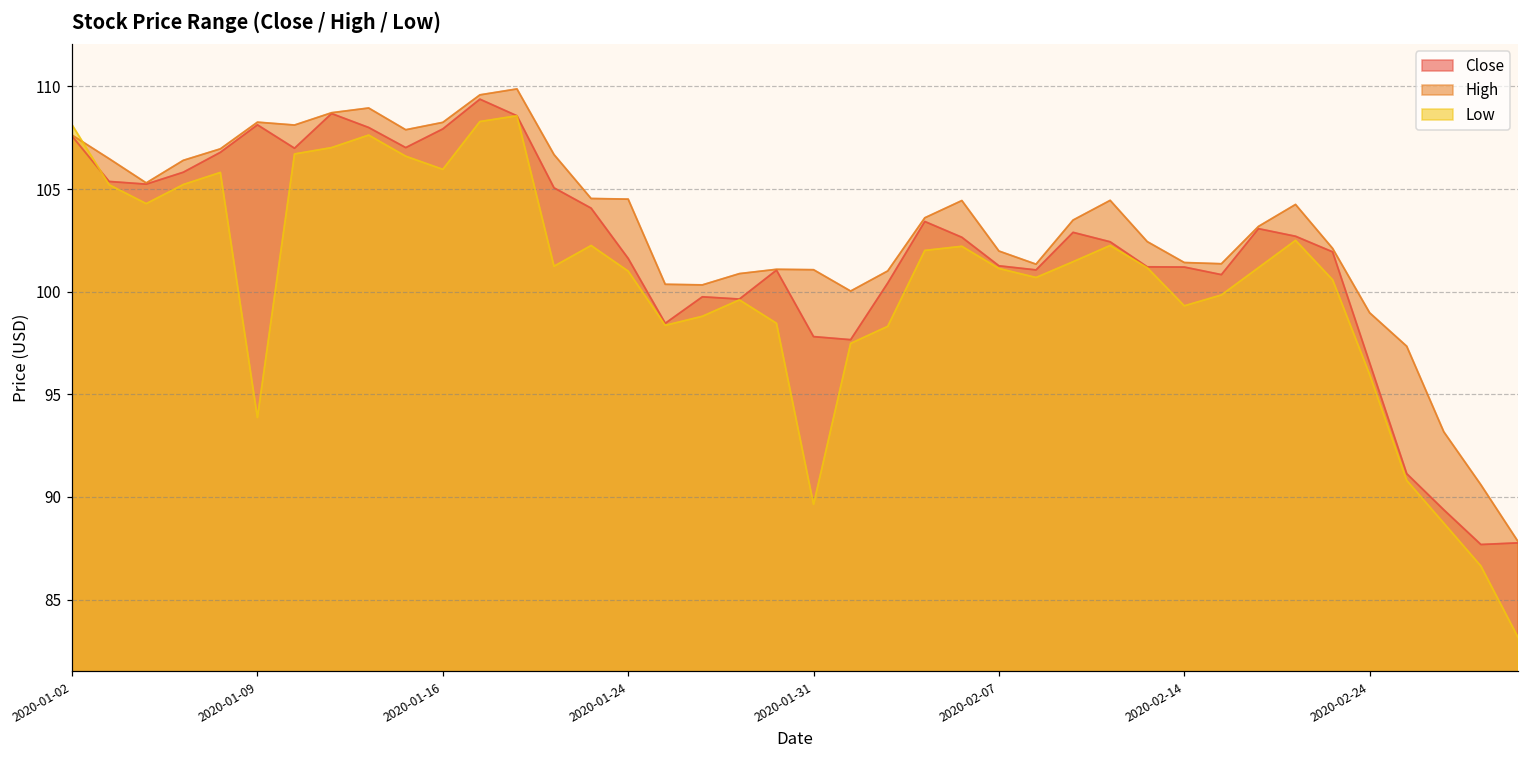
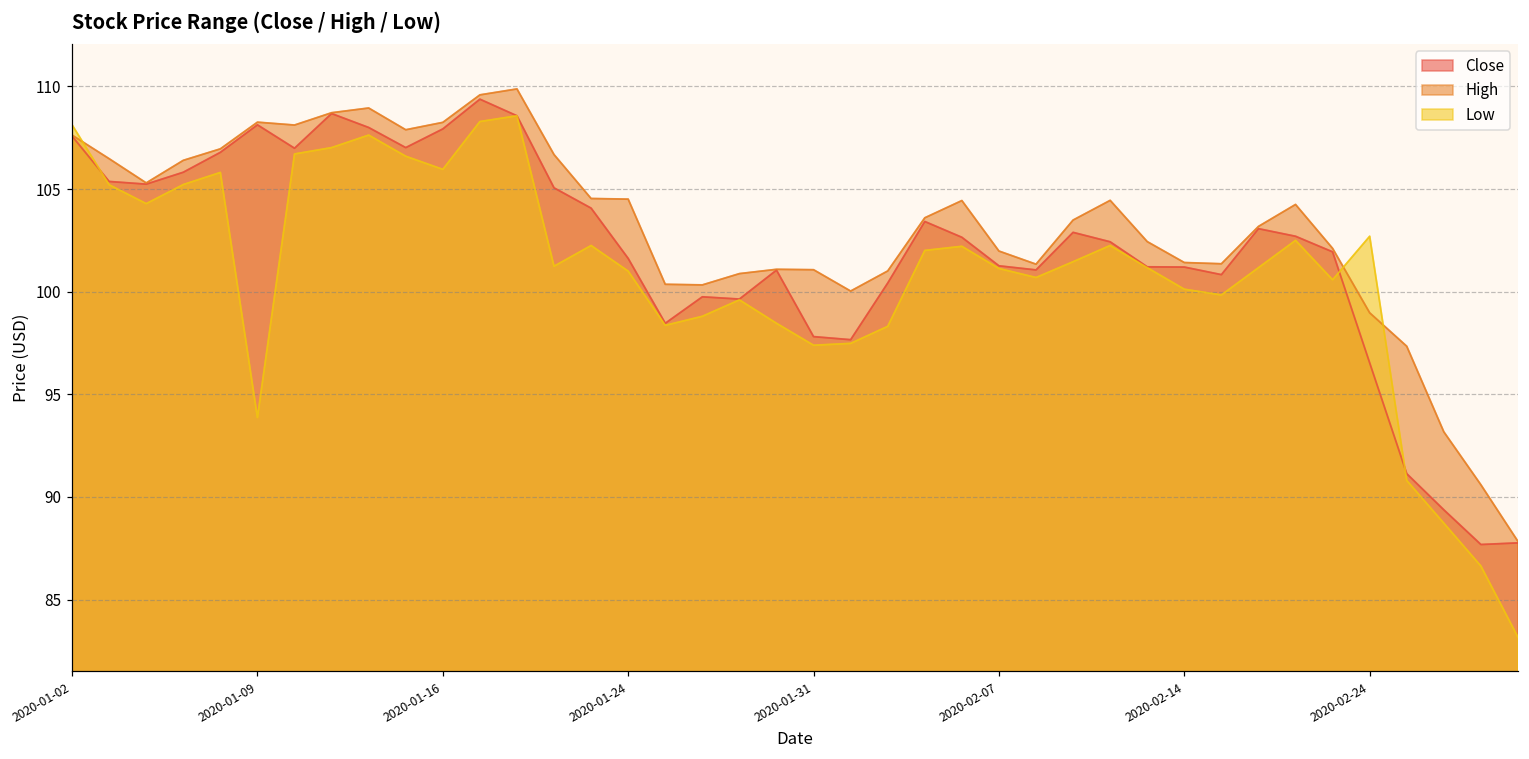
Low, 2020-01-31: 89.6 -> 97.4
Low, 2020-02-14: 99.3 -> 100.1
Low, 2020-02-24: 96.0 -> 102.7
